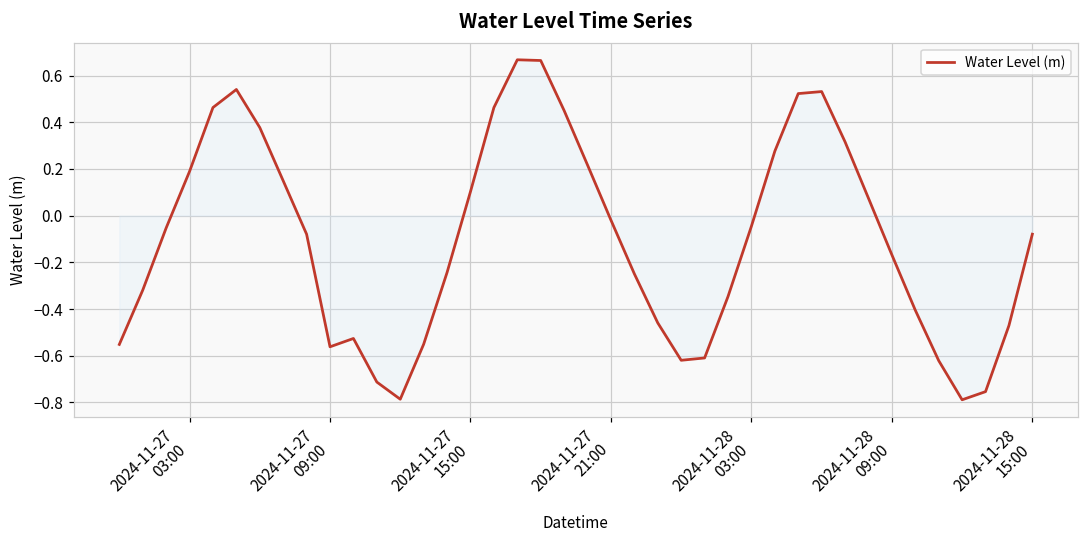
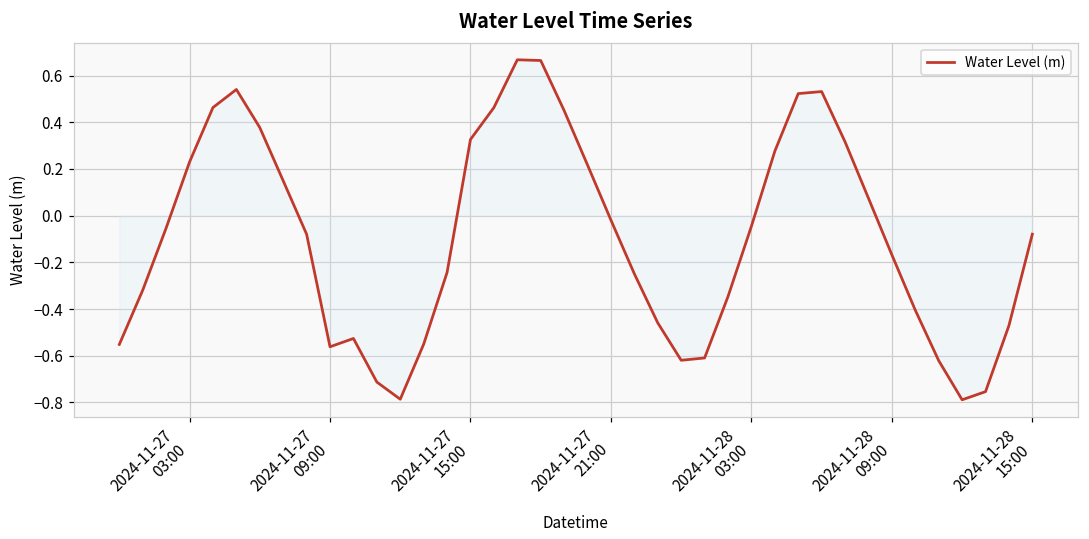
Water Level (m), 2024-11-27 03:00: 0.19 -> 0.23
Water Level (m), 2024-11-27 15:00: 0.10 -> 0.33
